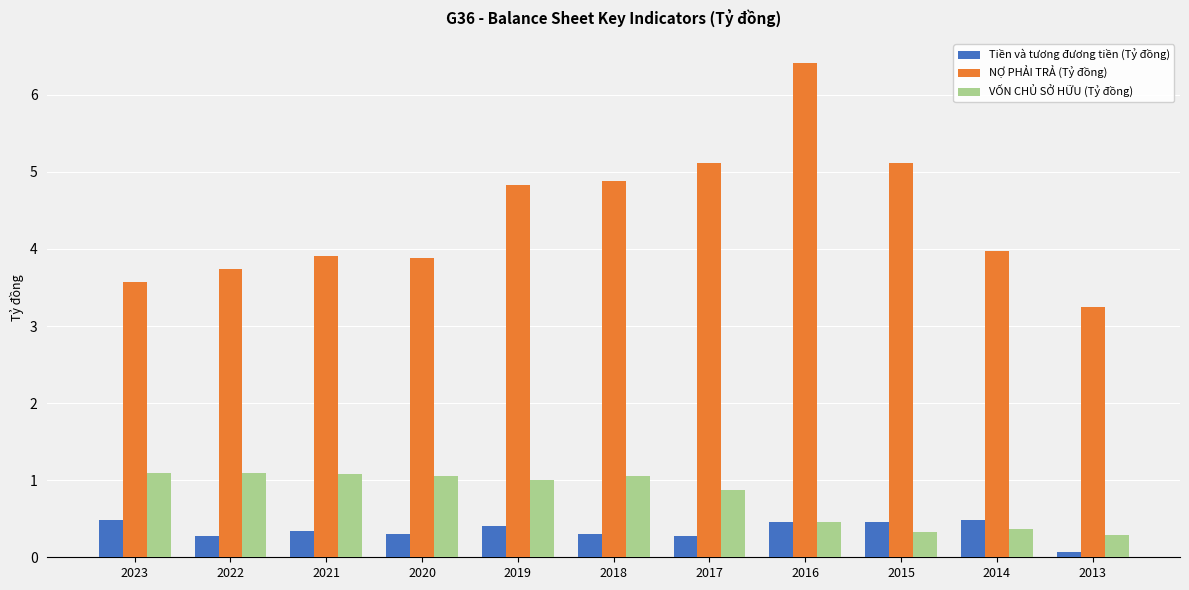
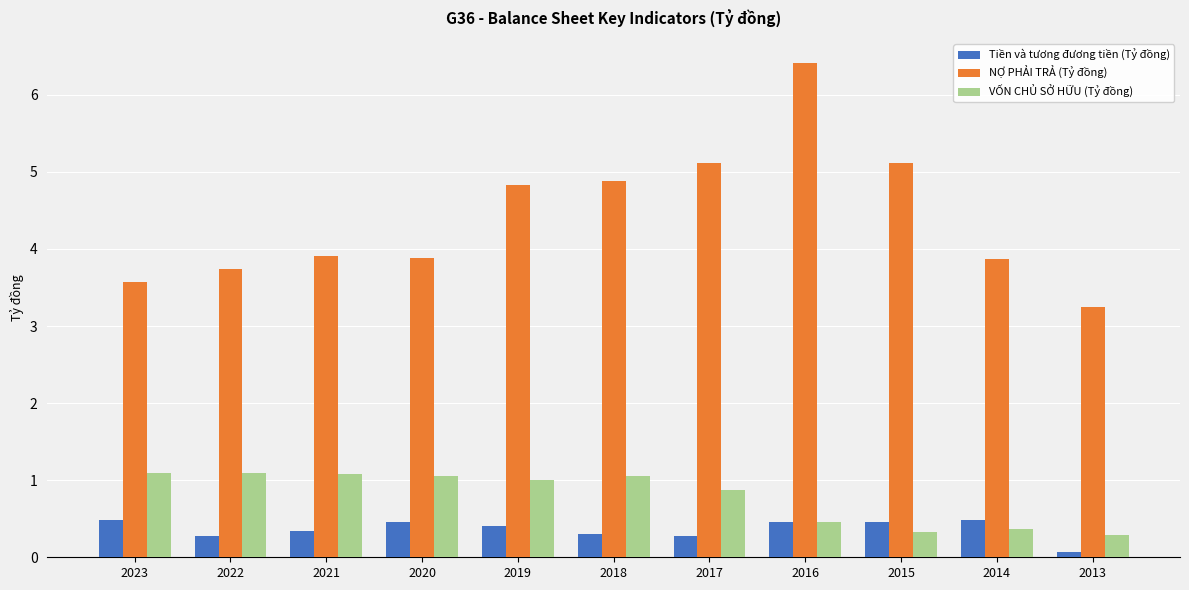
Tiền và tương đương tiền (Tỷ đồng), 2020: 0.3 -> 0.5
NỢ PHẢI TRẢ (Tỷ đồng), 2014: 4.0 -> 3.9
